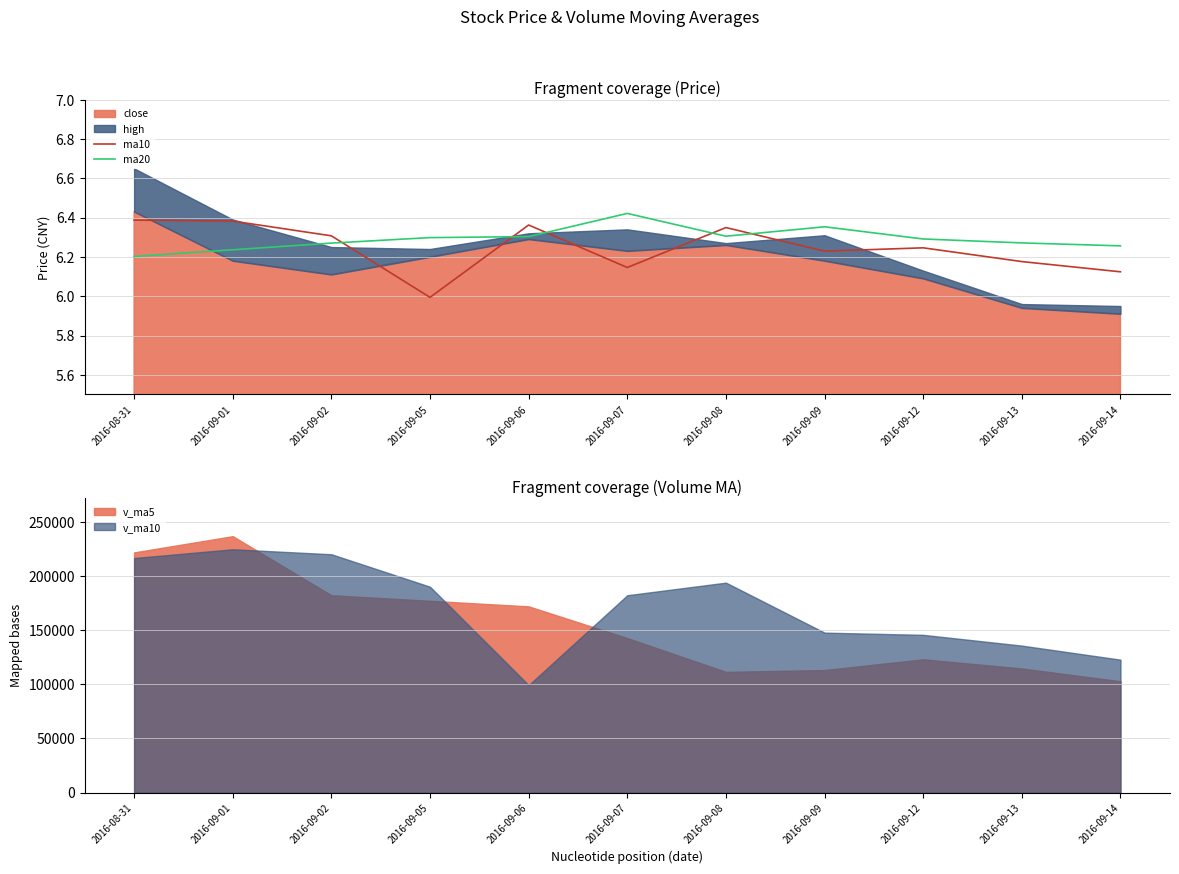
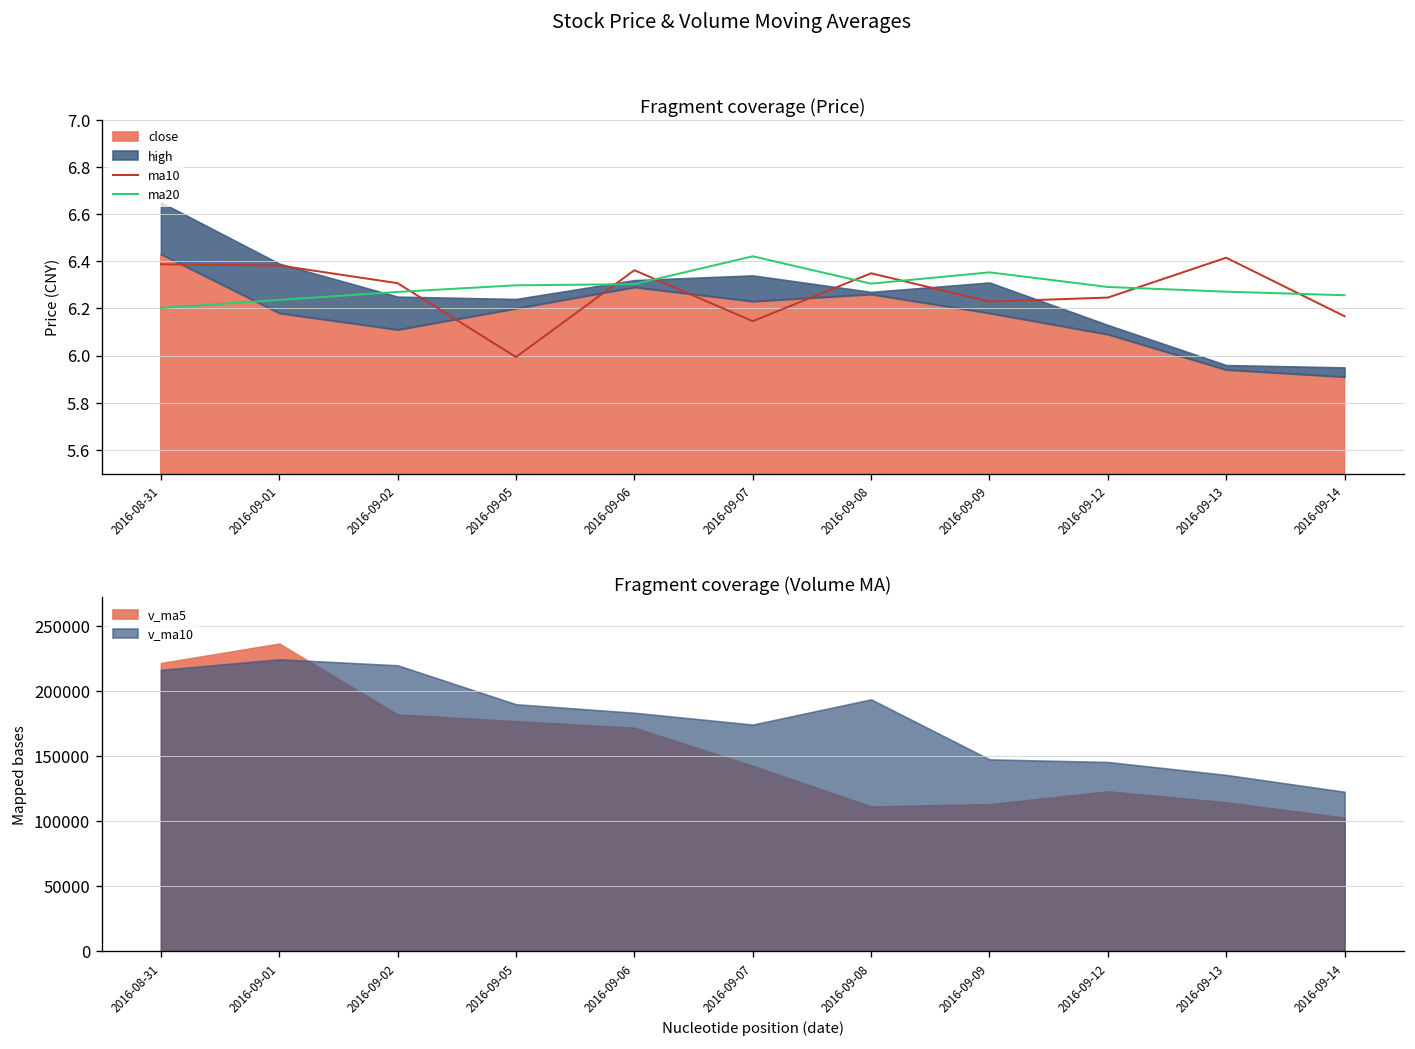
Fragment coverage (Price), ma10, 2016-09-13: 6.18 -> 6.42
Fragment coverage (Price), ma10, 2016-09-14: 6.12 -> 6.17
Fragment coverage (Volume MA), v_ma10, 2016-09-06: 99000 -> 184000
Fragment coverage (Volume MA), v_ma10, 2016-09-07: 182000 -> 174000
